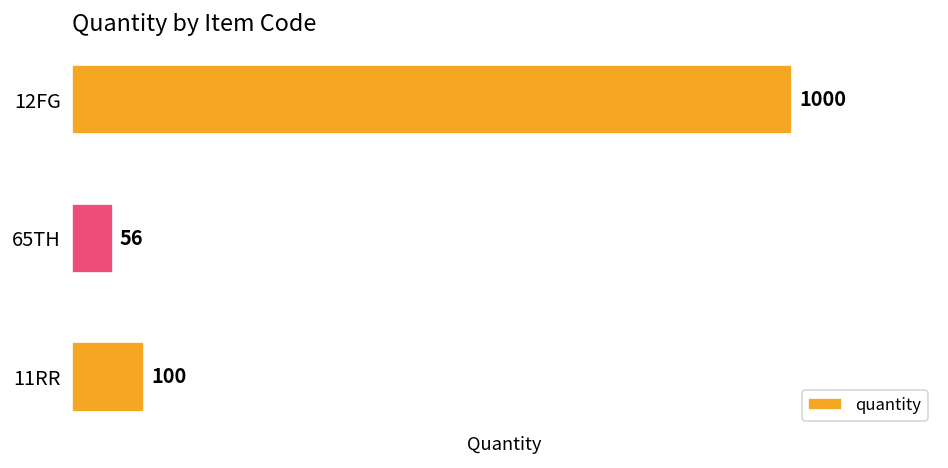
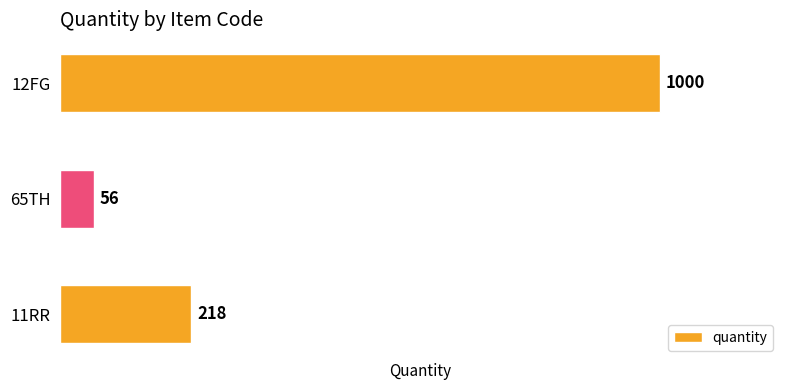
11RR: 100 -> 218
